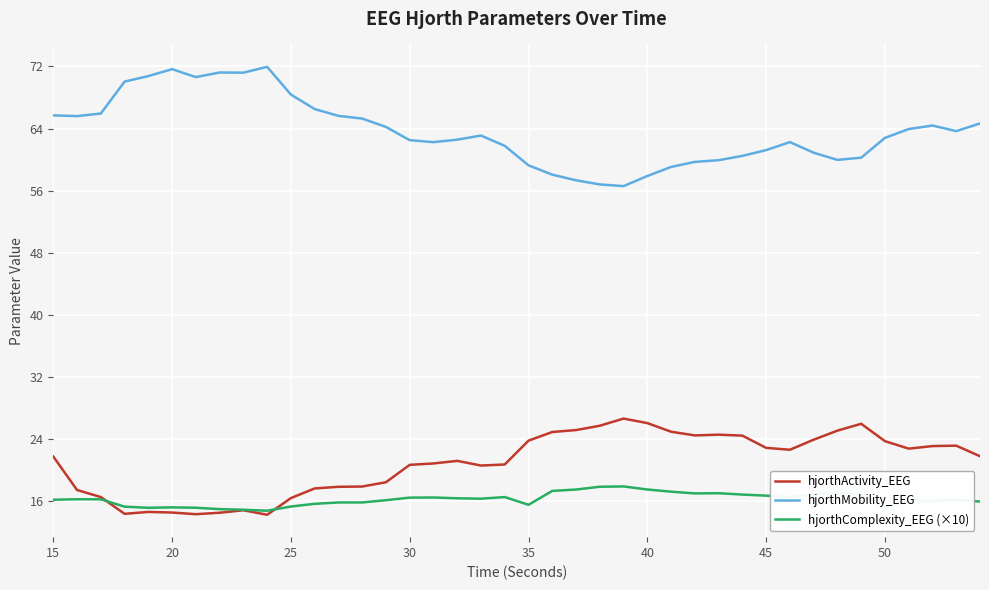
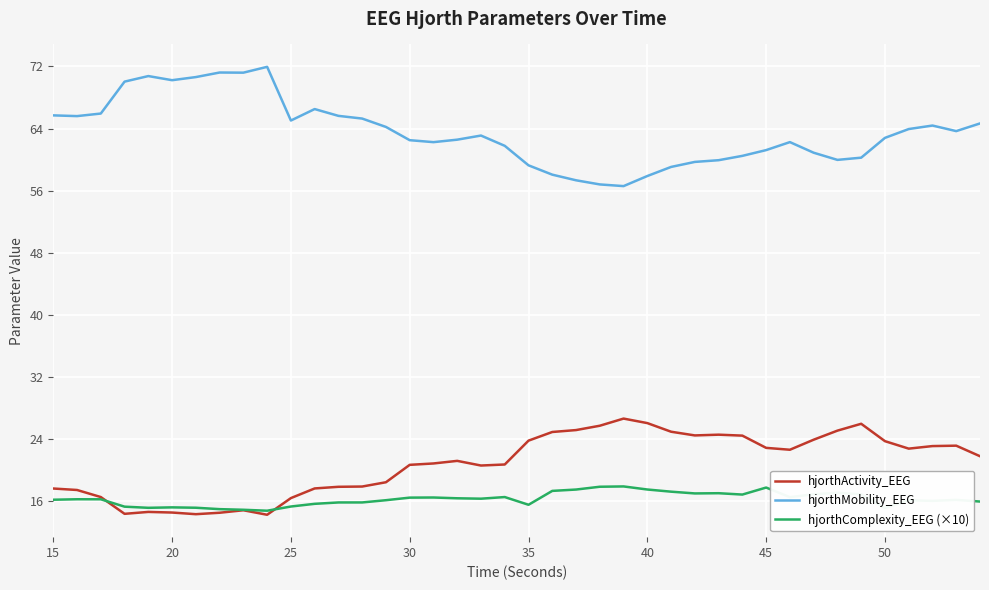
hjorthActivity_EEG, 15: 22 -> 18
hjorthMobility_EEG, 20: 72 -> 70
hjorthMobility_EEG, 25: 68 -> 65
hjorthComplexity_EEG (×10), 45: 17 -> 18
